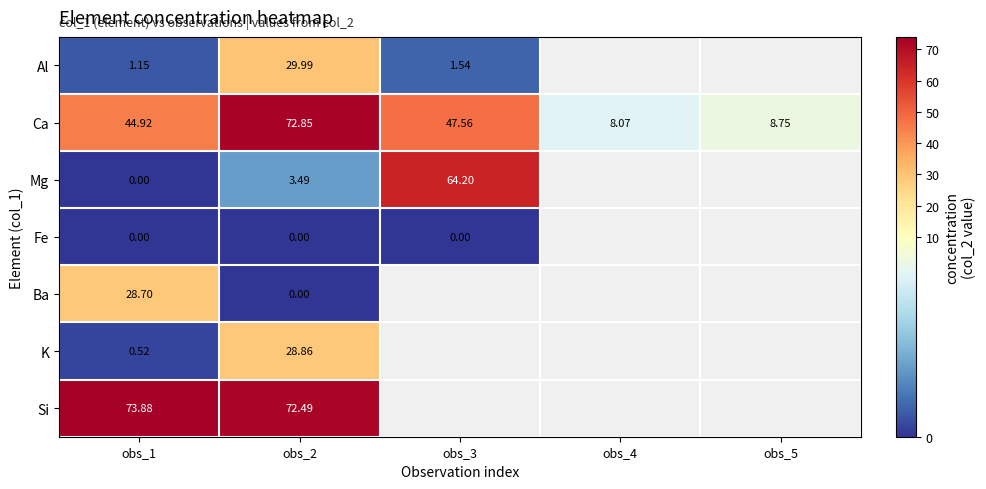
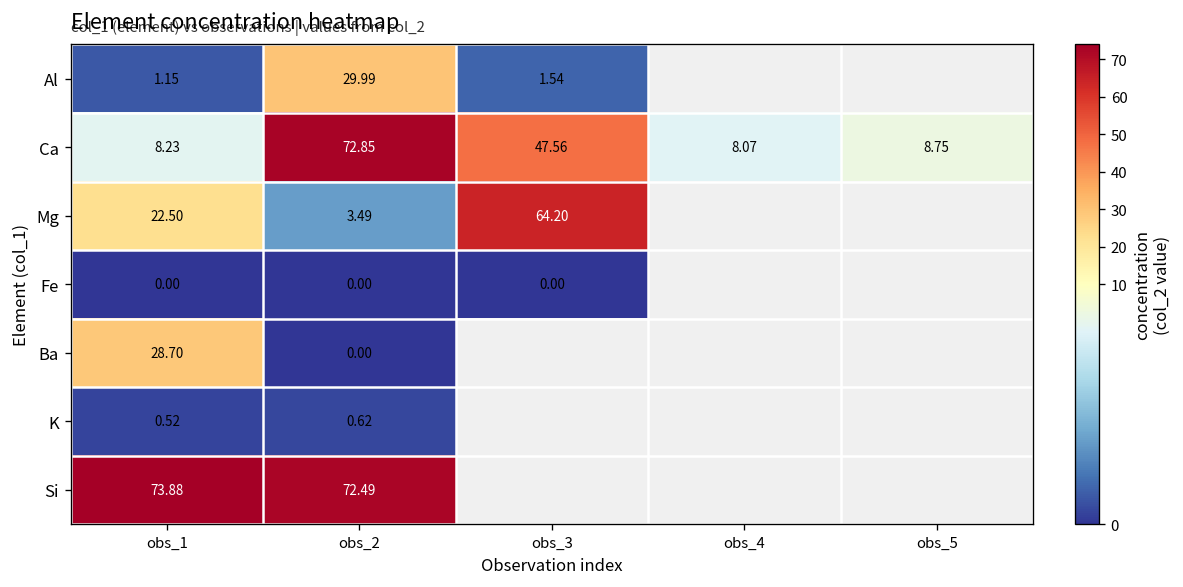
Ca, obs_1: 44.92 -> 8.23
Mg, obs_1: 0.00 -> 22.50
K, obs_2: 28.86 -> 0.62
